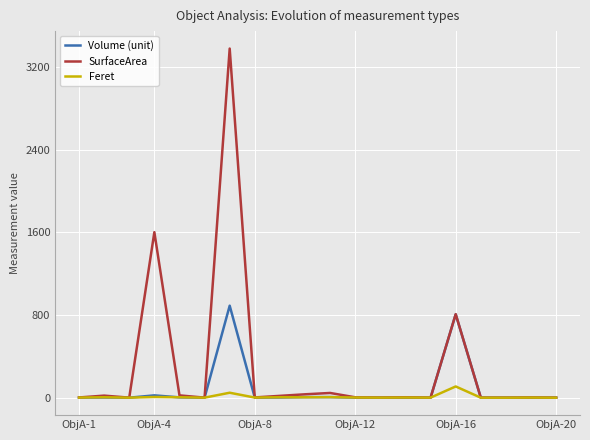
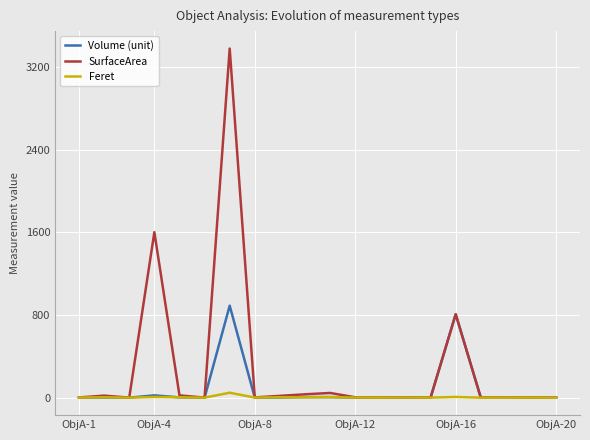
Feret, ObjA-16: 110 -> 10
